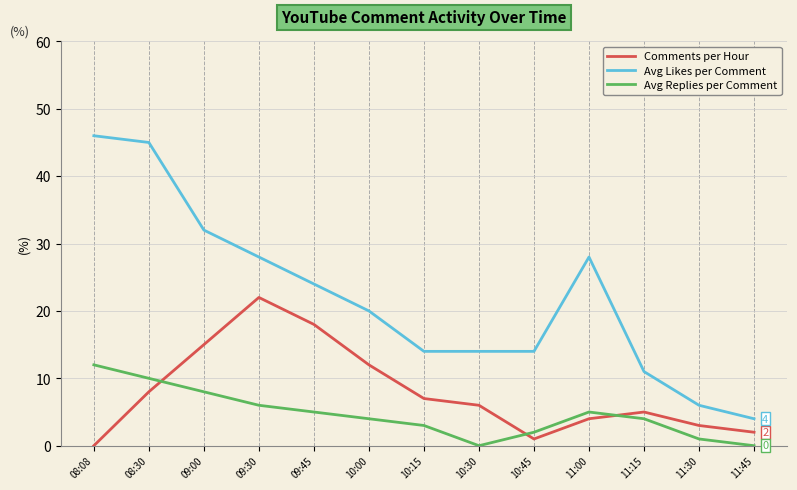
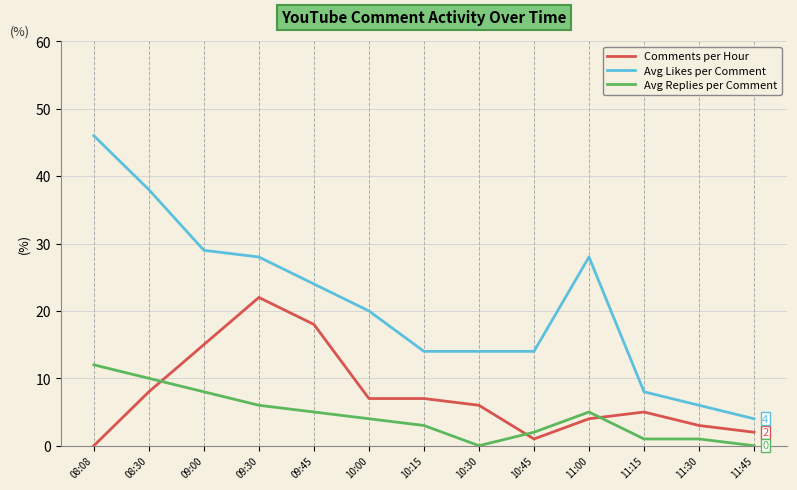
Avg Likes per Comment, 08:30: 45 -> 38
Avg Likes per Comment, 09:00: 32 -> 29
Comments per Hour, 10:00: 12 -> 7
Avg Likes per Comment, 11:15: 11 -> 8
Avg Replies per Comment, 11:15: 4 -> 1
